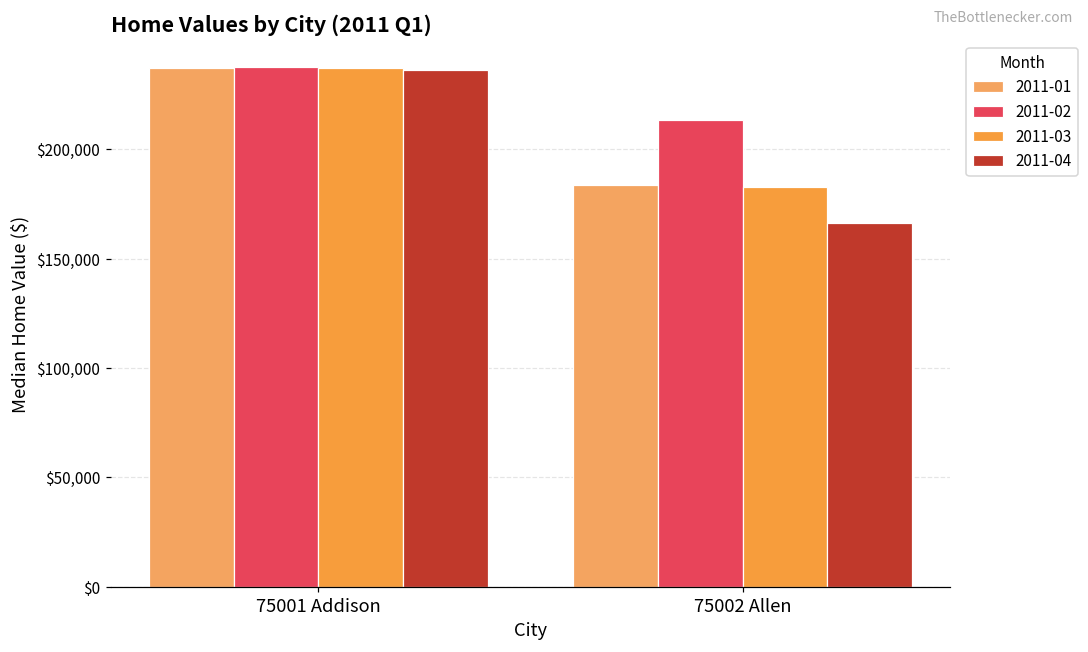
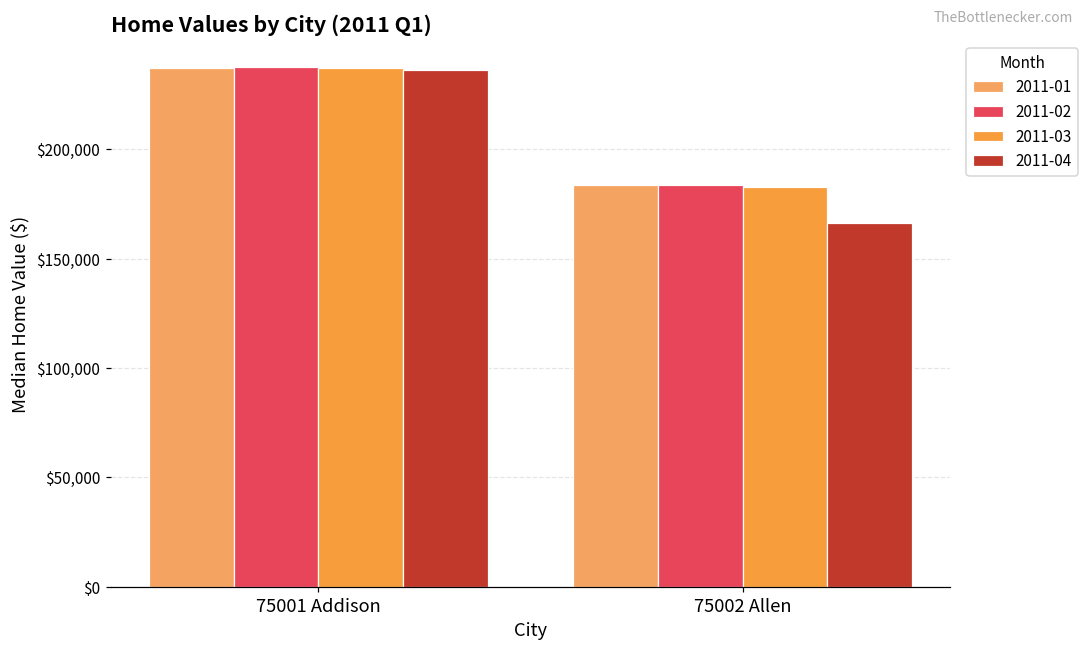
2011-02, 75002 Allen: $214,000 -> $184,000
